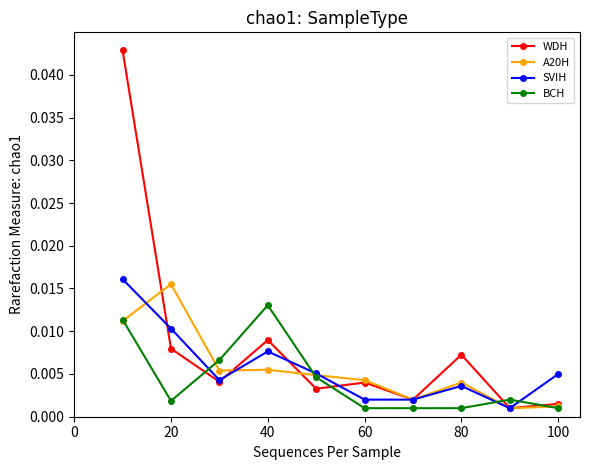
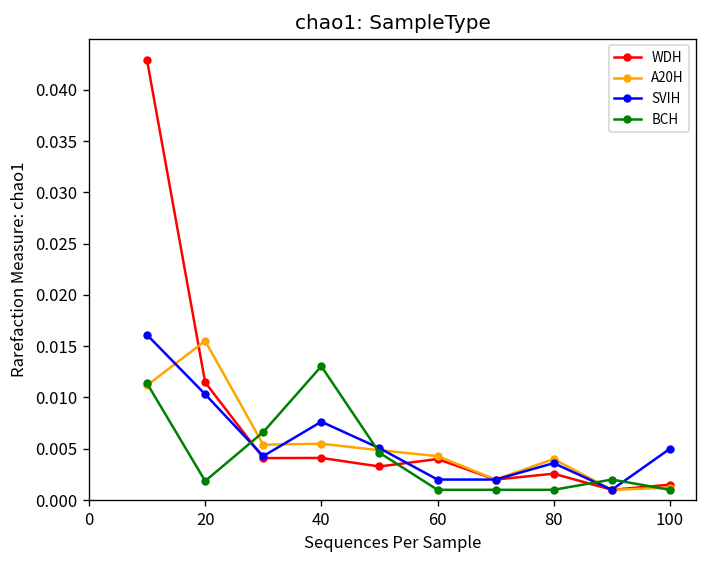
WDH, 20: 0.008 -> 0.011
WDH, 40: 0.009 -> 0.004
WDH, 80: 0.007 -> 0.003
